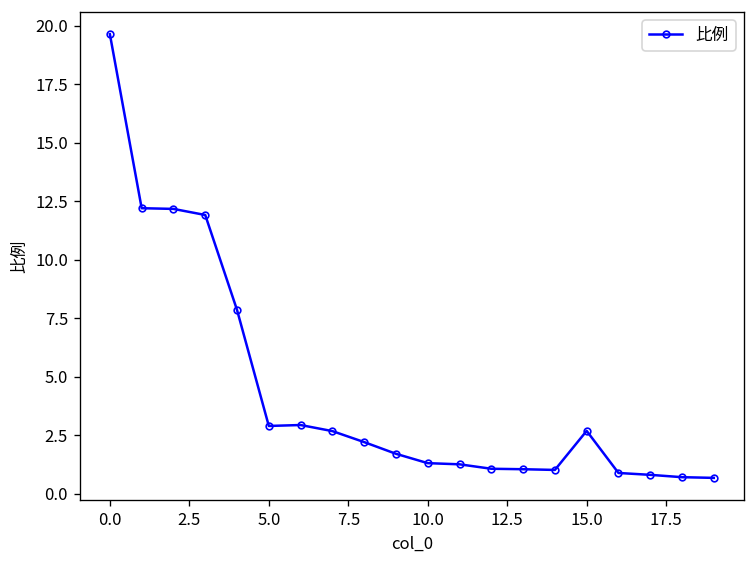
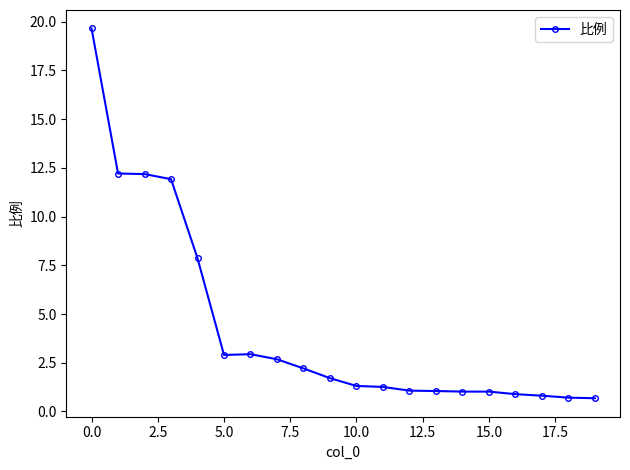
15.0: 2.7 -> 1.0
